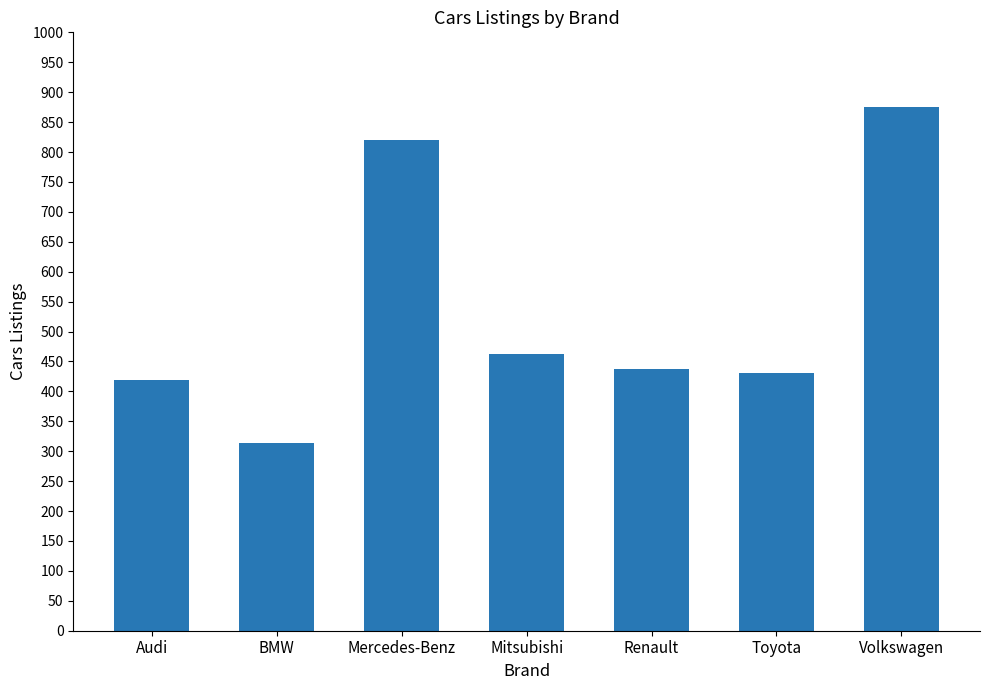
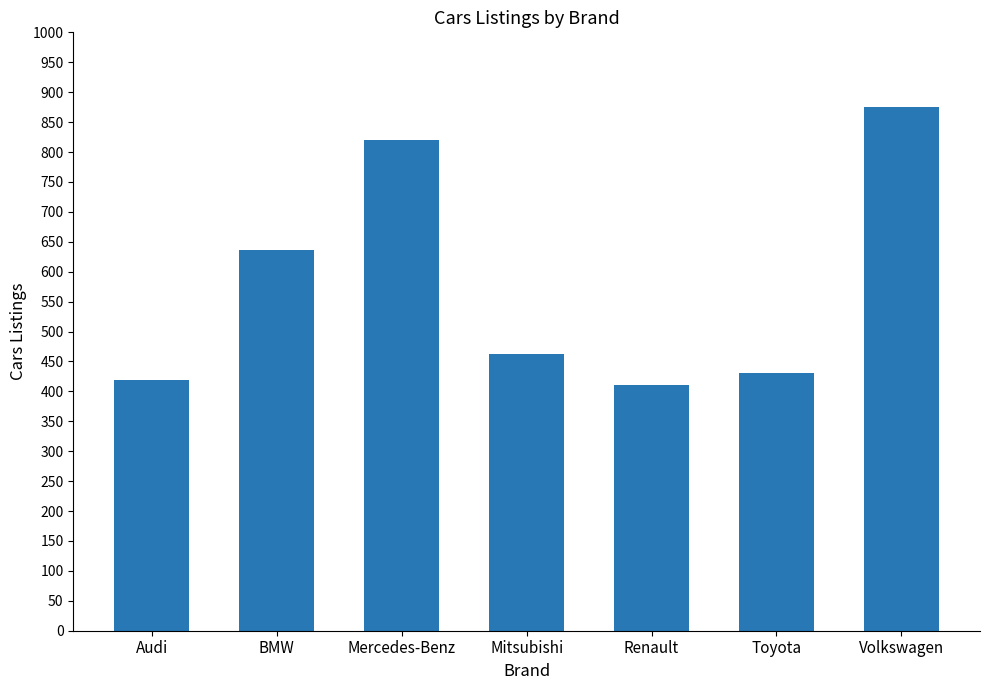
BMW: 310 -> 640
Renault: 440 -> 410
